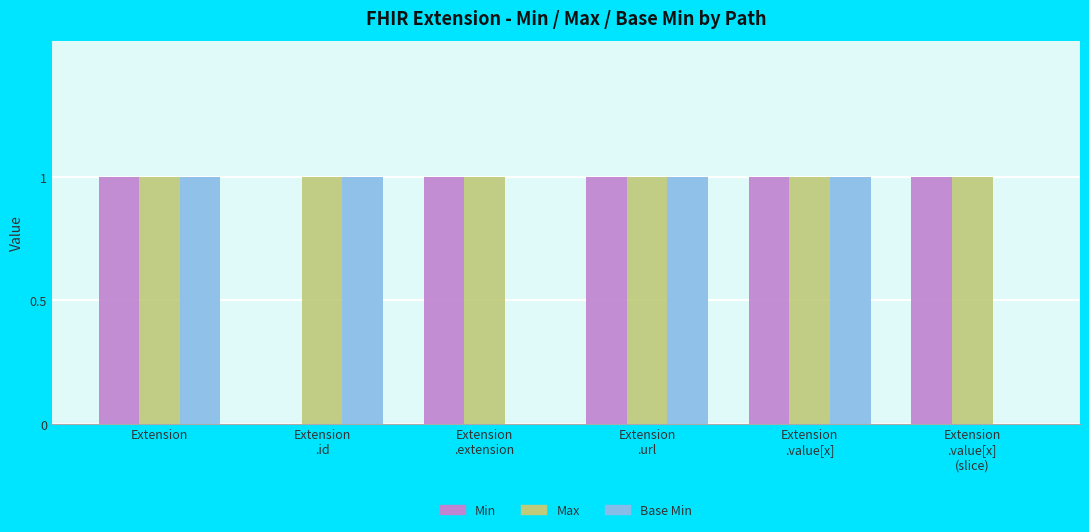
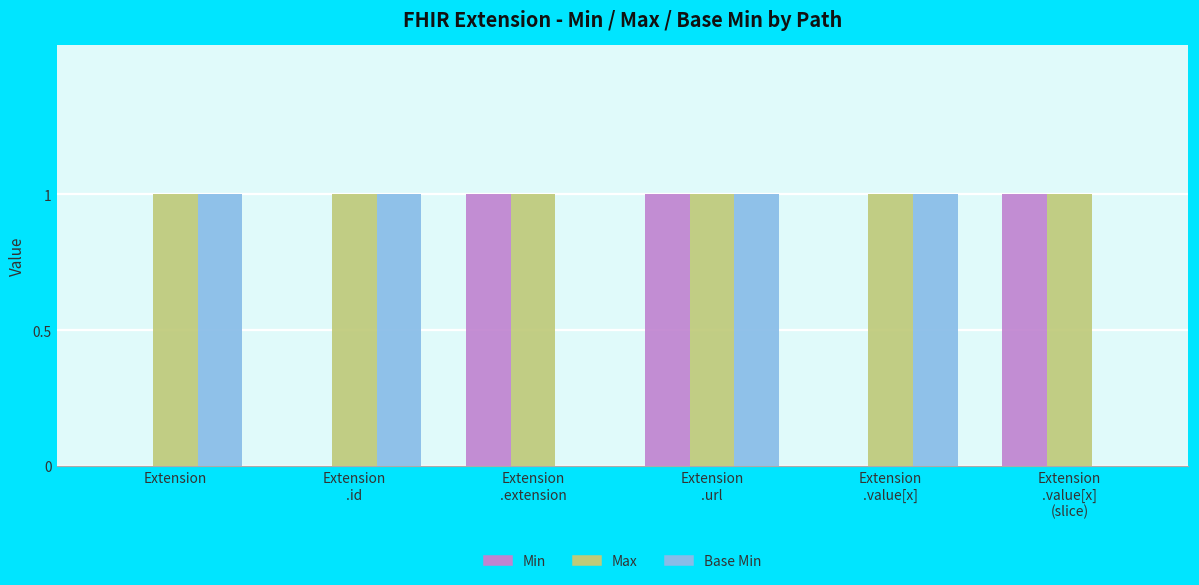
Min, Extension: 1 -> 0
Min, Extension .value[x]: 1 -> 0
